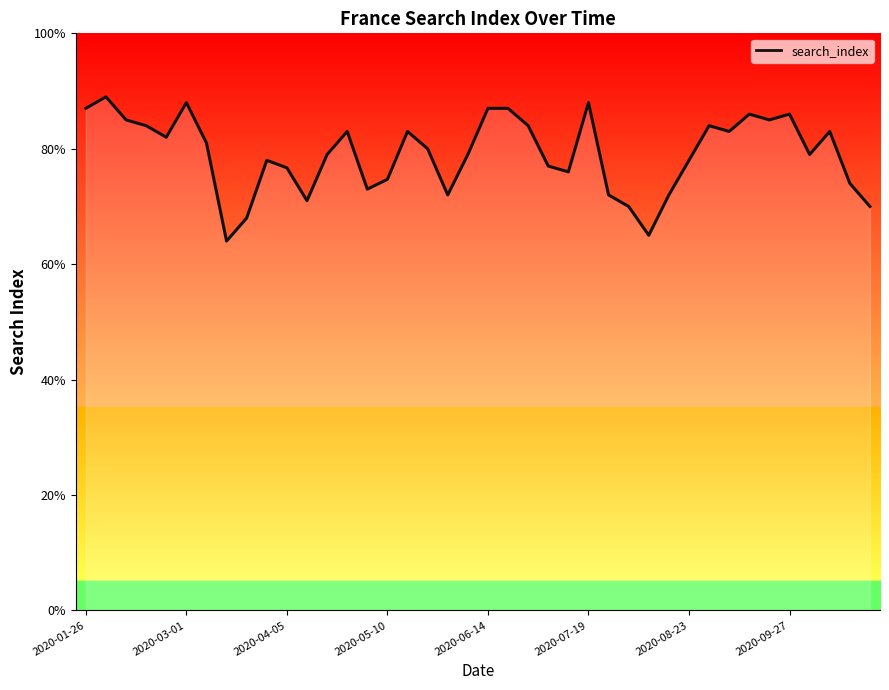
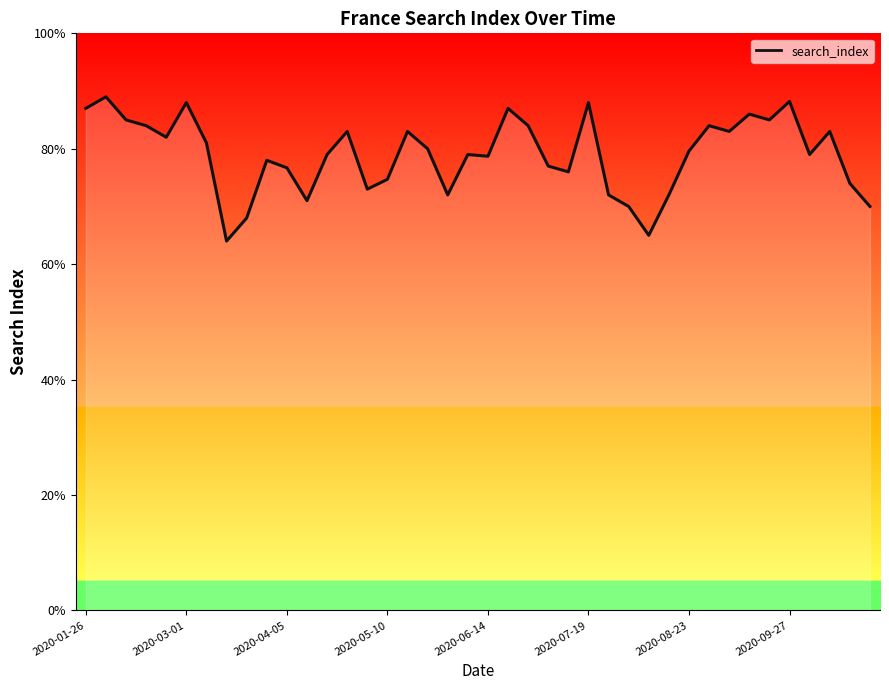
2020-06-14: 87% -> 79%
2020-08-23: 78% -> 80%
2020-09-27: 86% -> 88%
